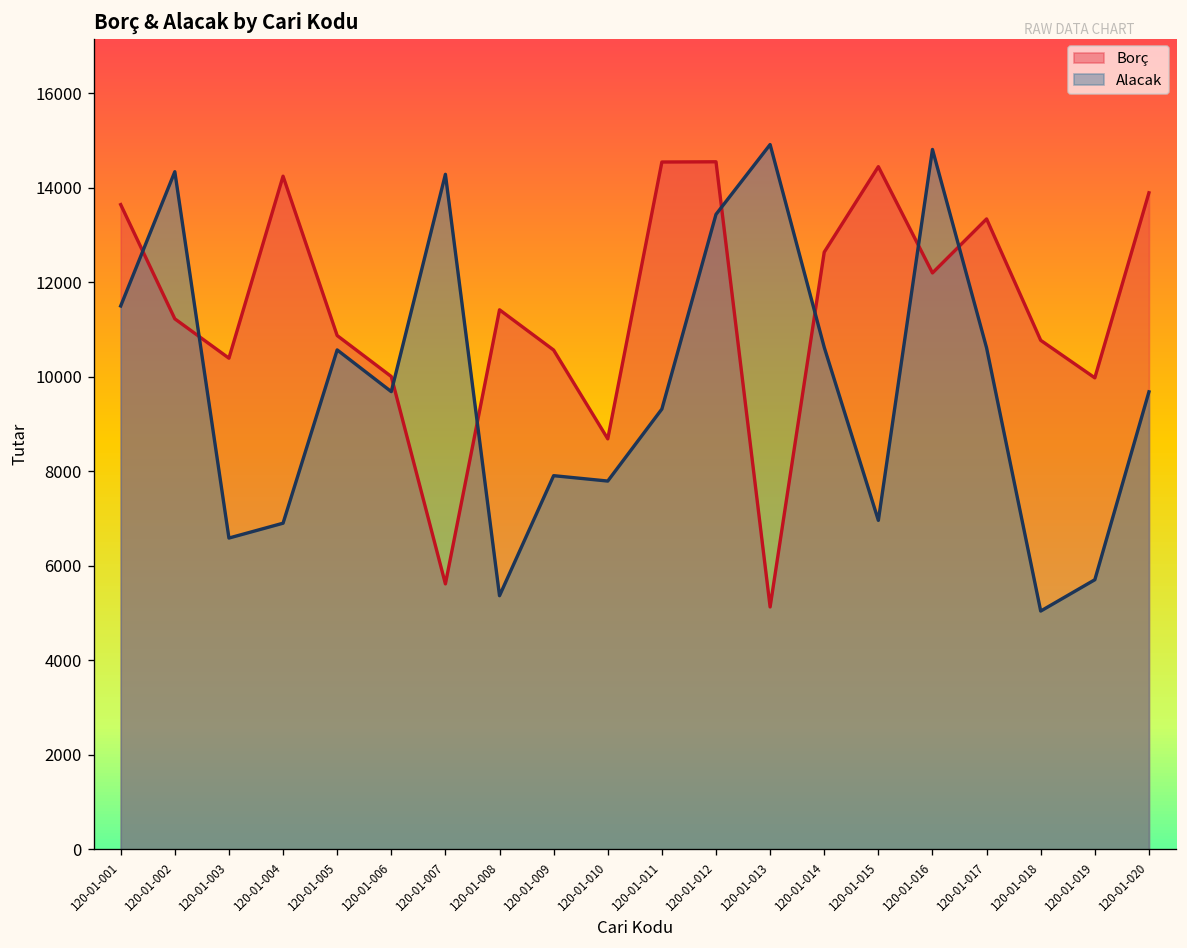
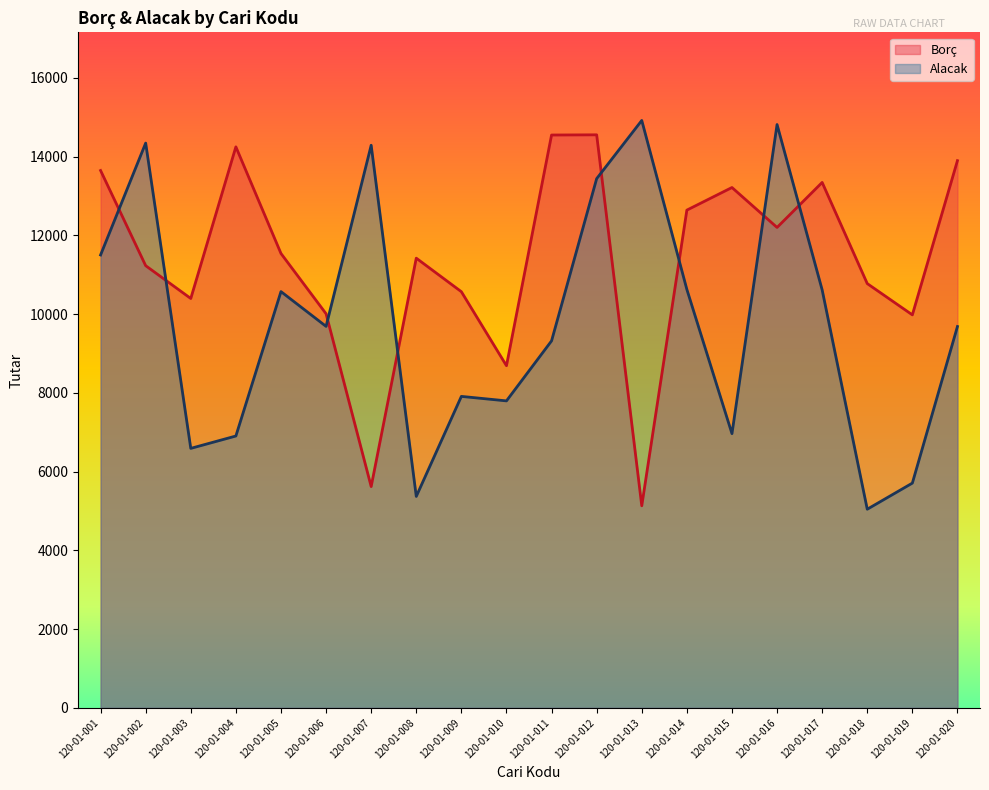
Borç, 120-01-005: 10900 -> 11500
Borç, 120-01-015: 14400 -> 13200
